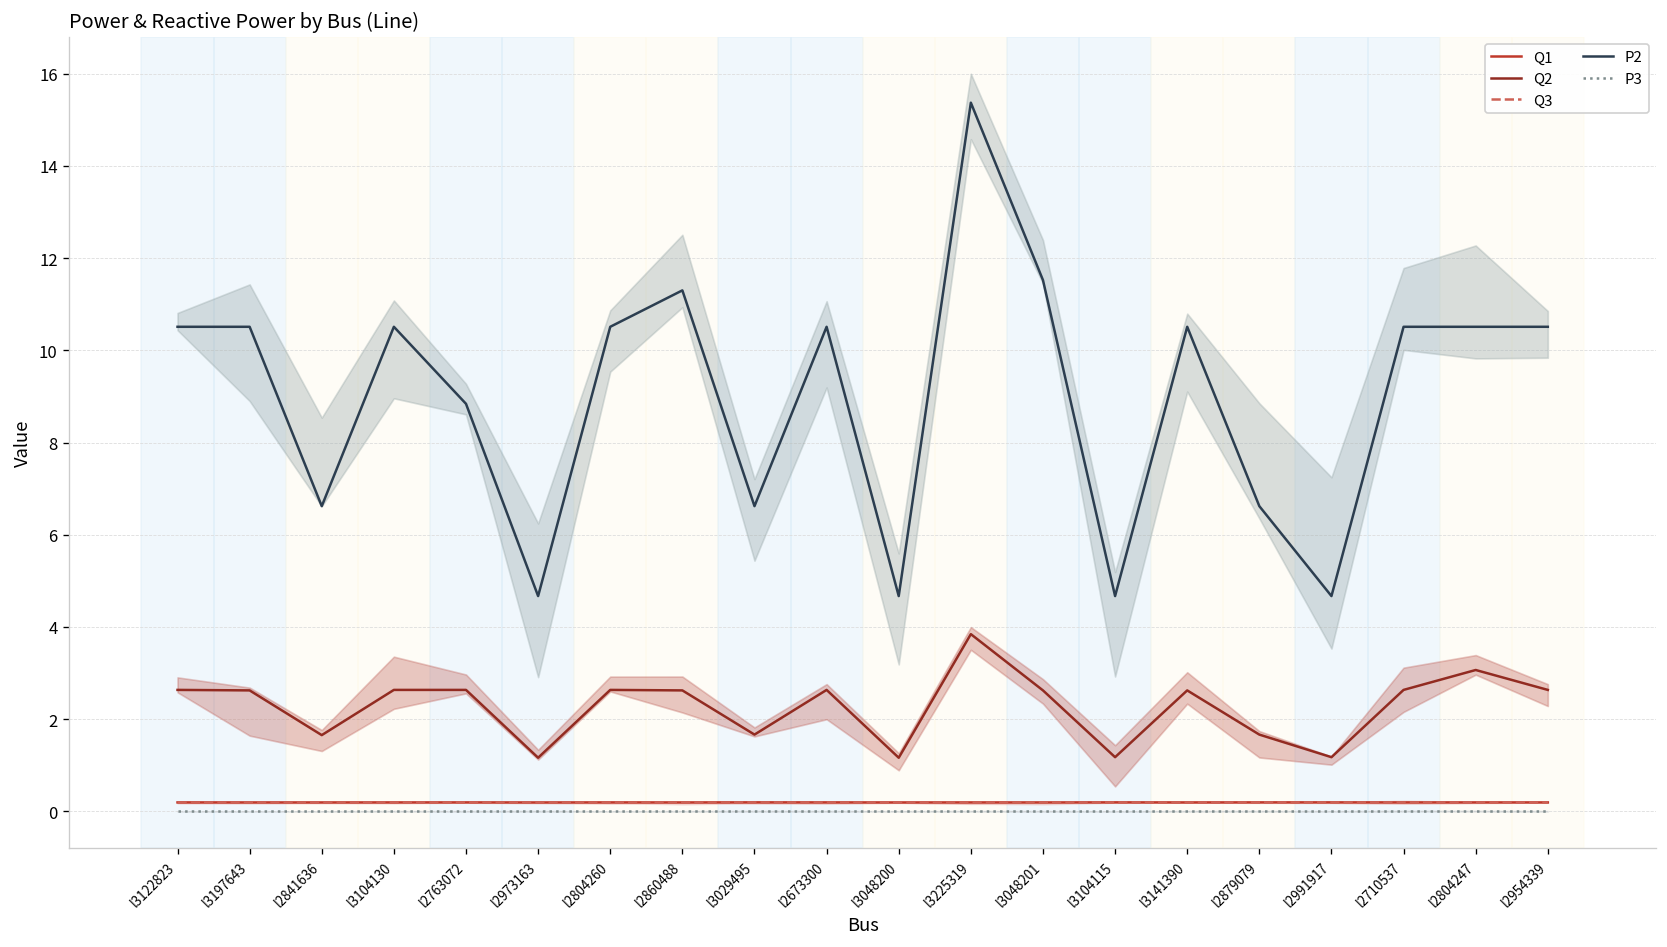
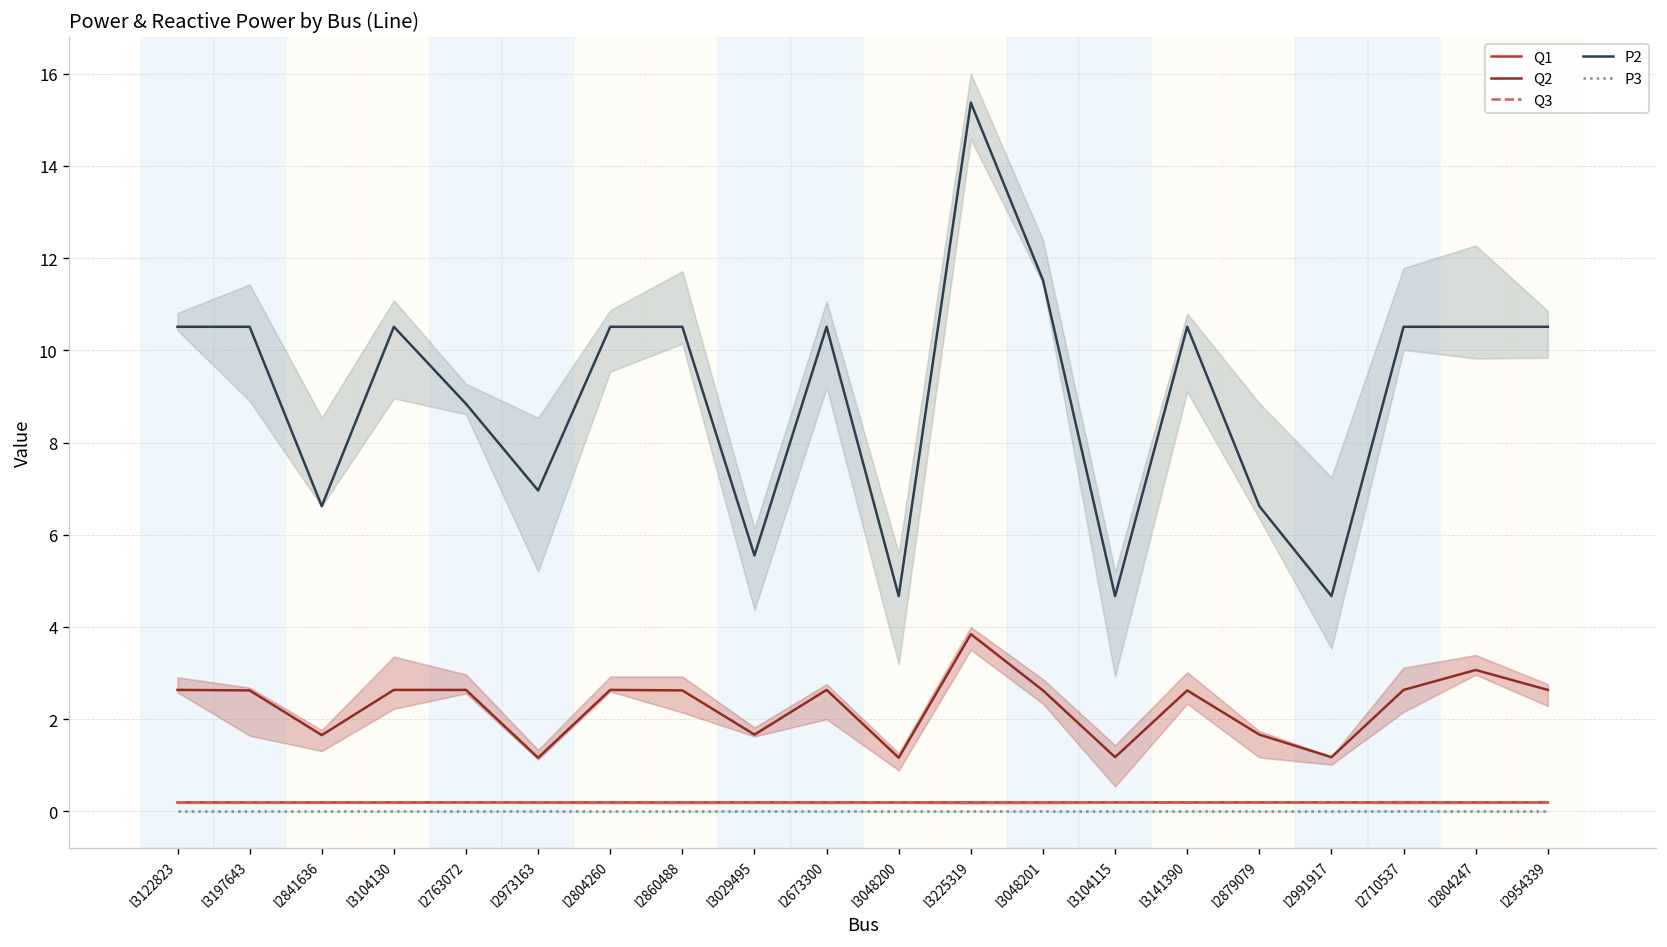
P2, l2973163: 4.7 -> 7.0
P2, l2860488: 11.3 -> 10.5
P2, l3029495: 6.6 -> 5.6
